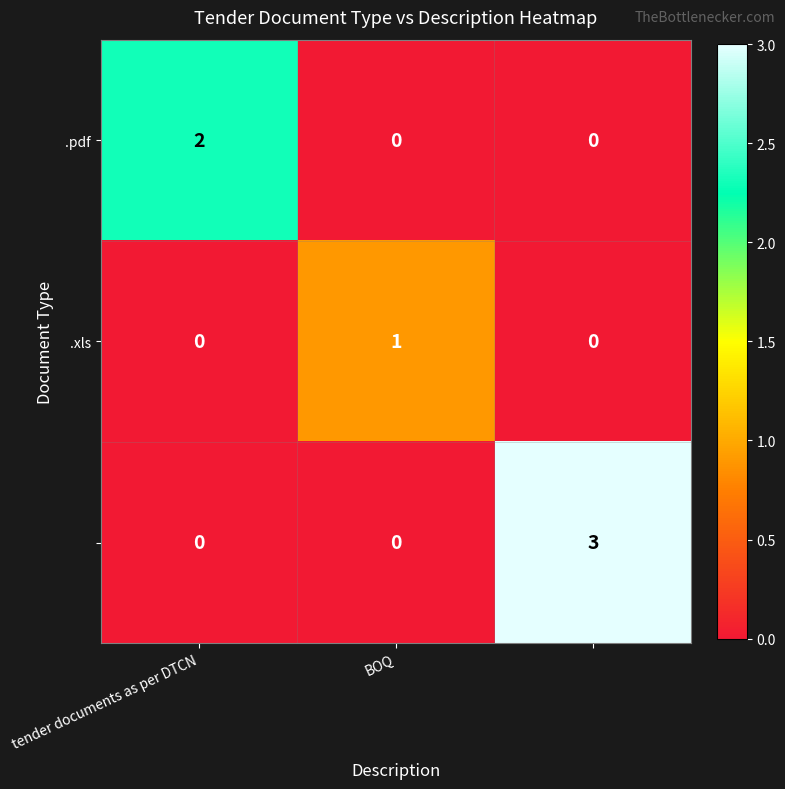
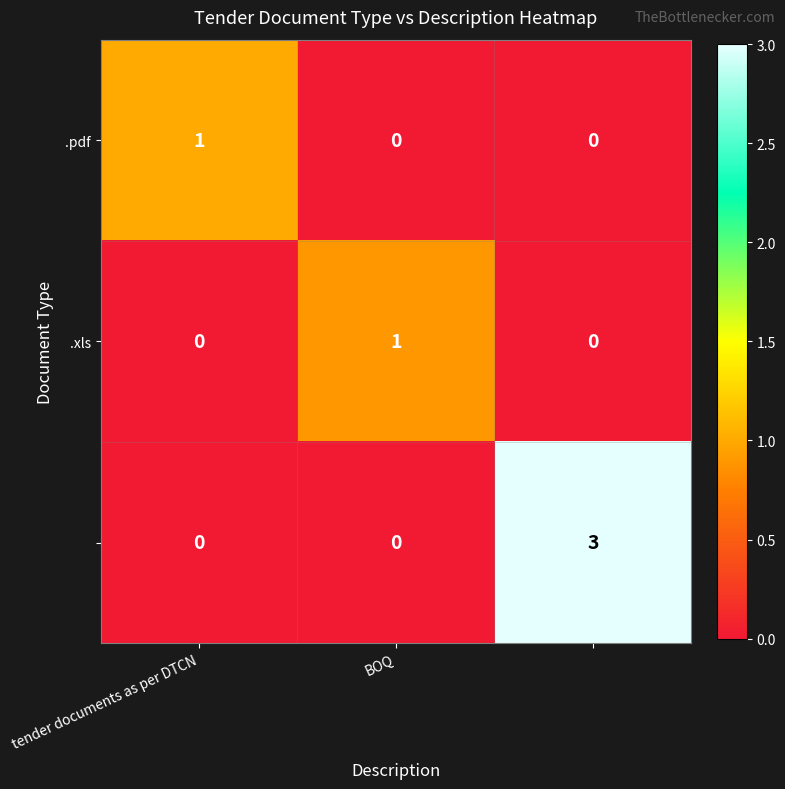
.pdf, tender documents as per DTCN: 2 -> 1
